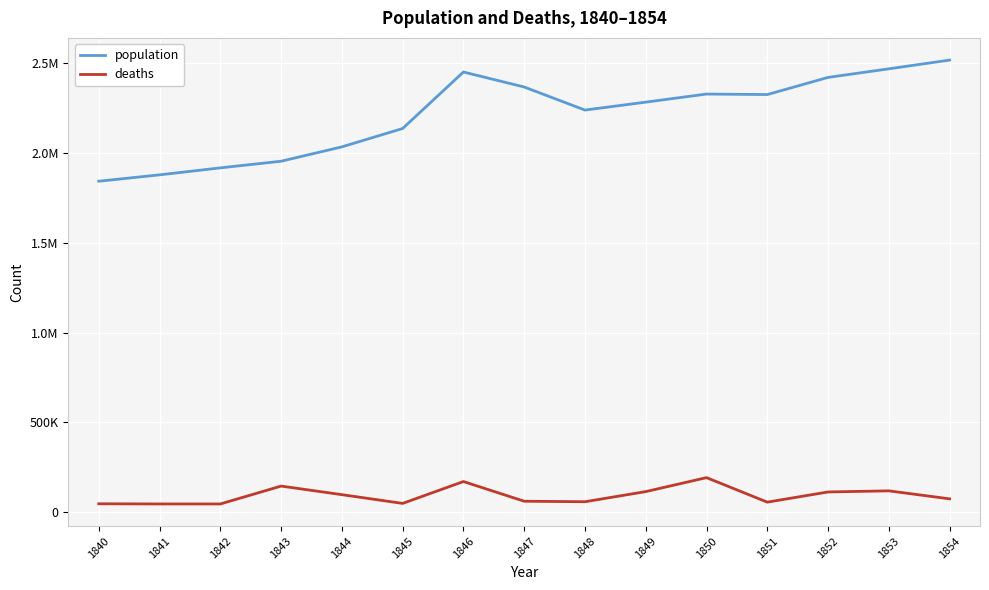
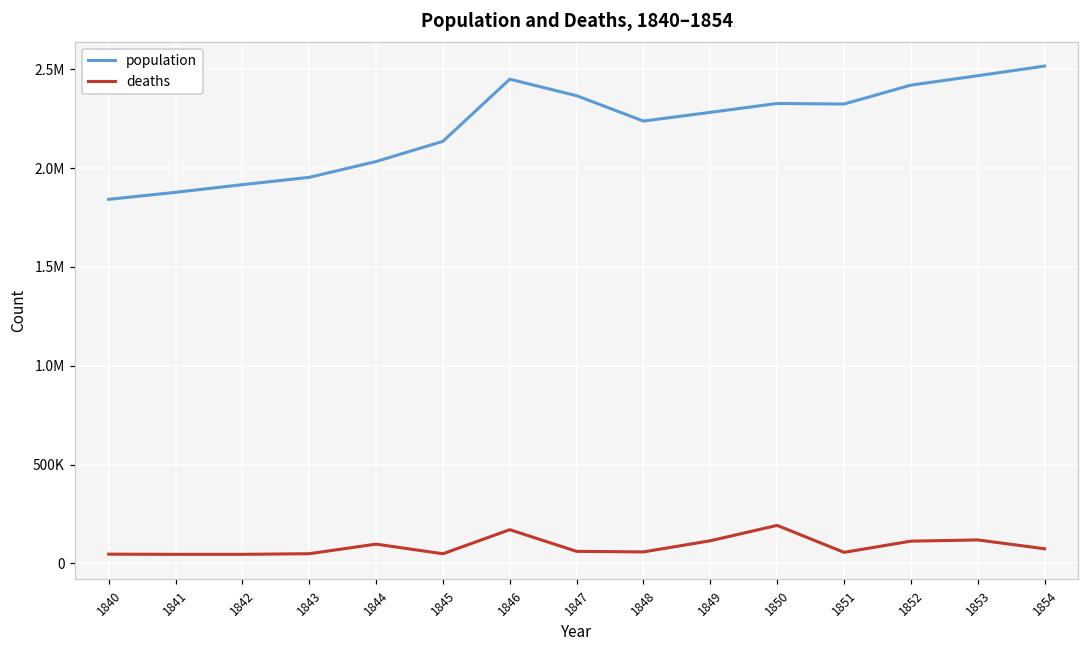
deaths, 1843: 140000 -> 50000
